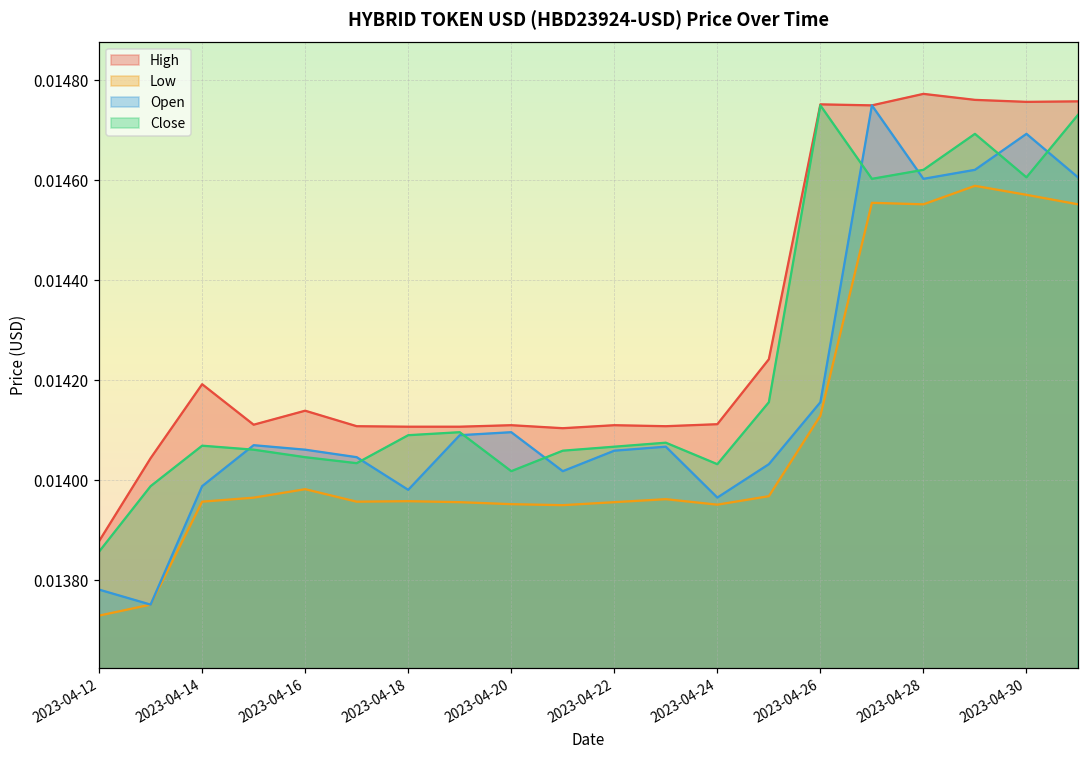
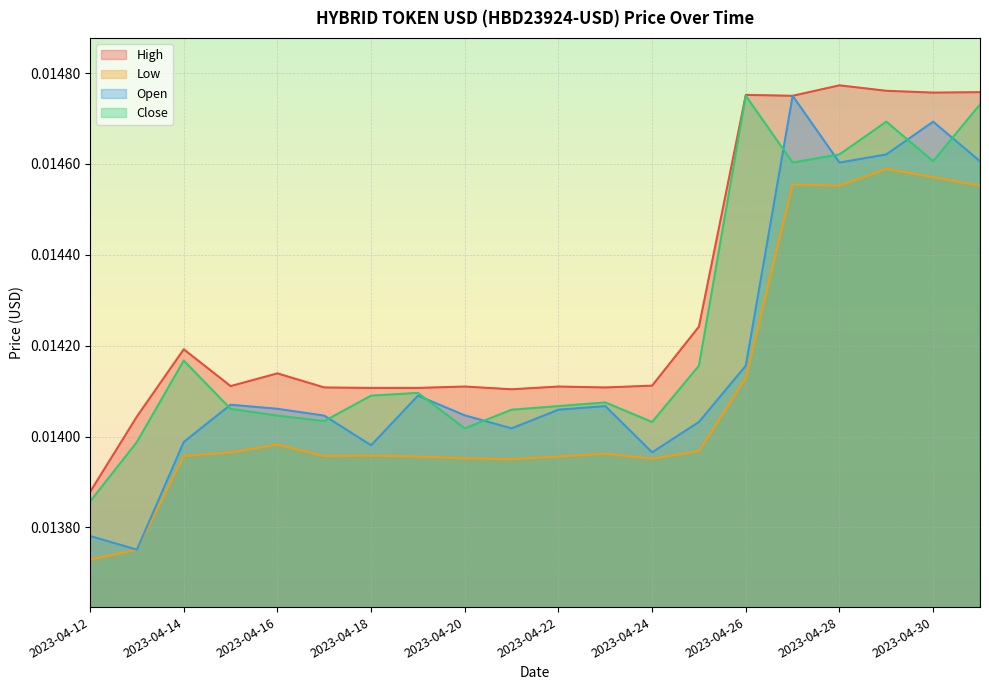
Close, 2023-04-14: 0.01407 -> 0.01417
Open, 2023-04-20: 0.01410 -> 0.01405
